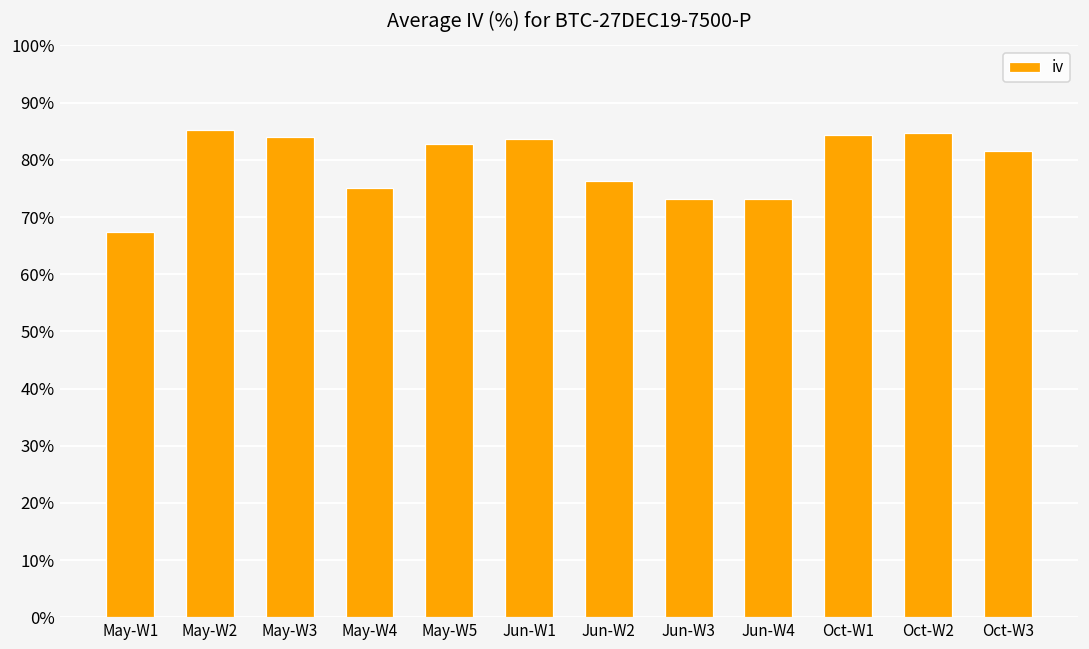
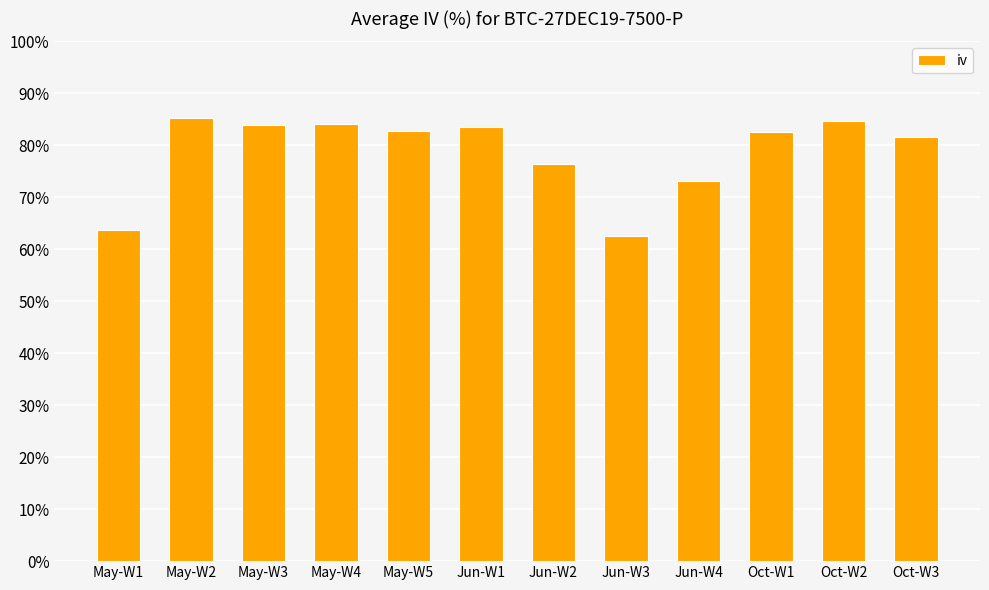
May-W1: 67% -> 64%
May-W4: 75% -> 84%
Jun-W3: 73% -> 63%
Oct-W1: 84% -> 82%
